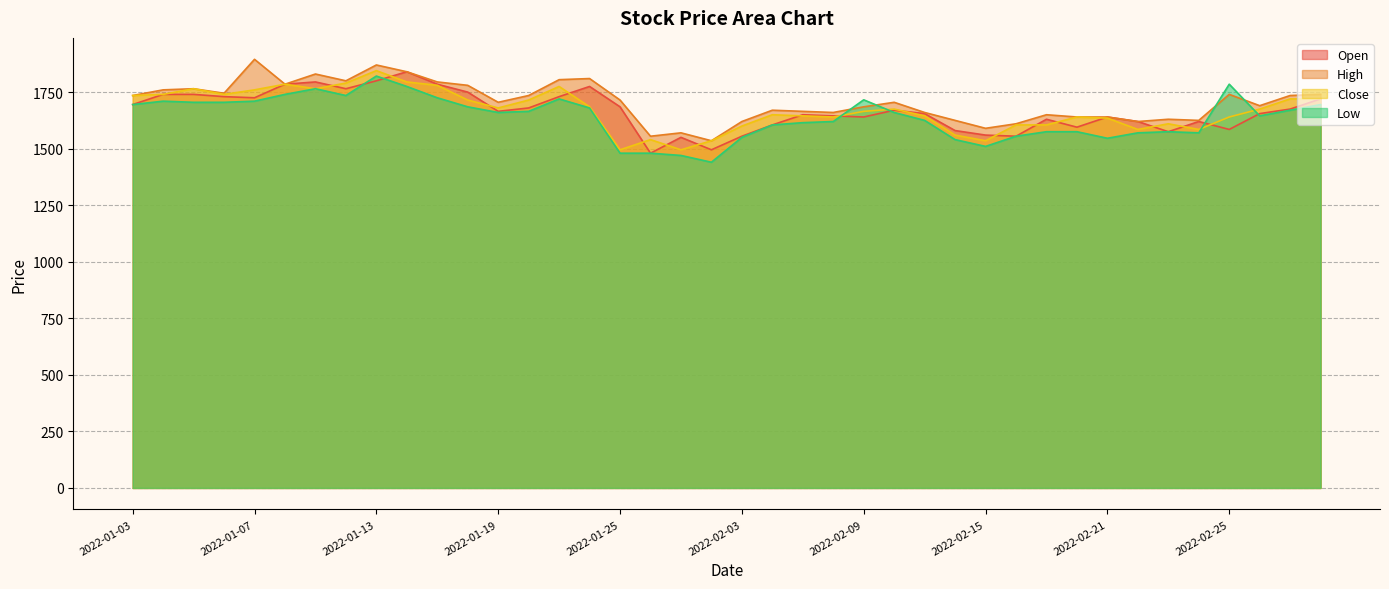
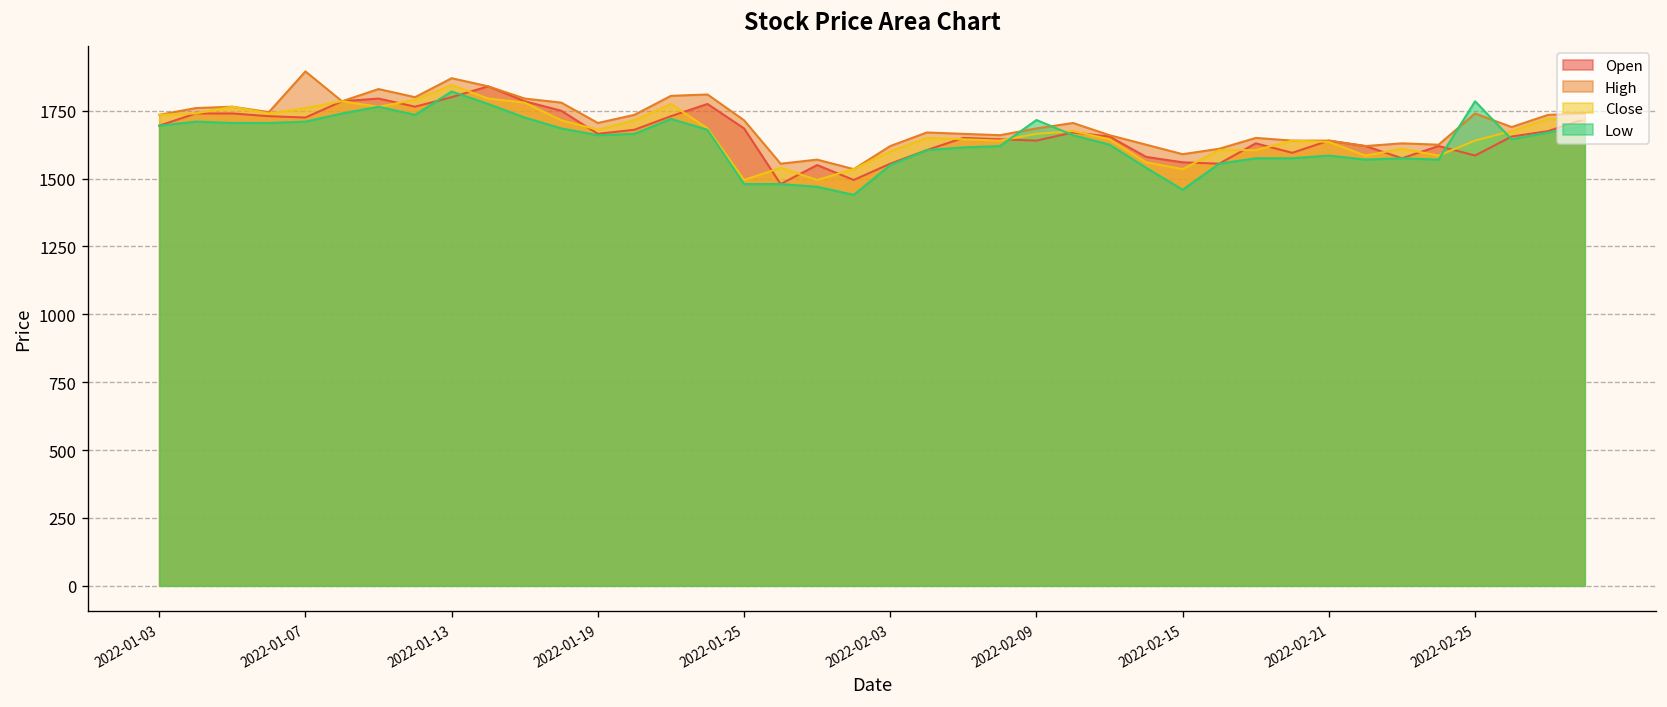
Low, 2022-02-15: 1510 -> 1460
Low, 2022-02-21: 1550 -> 1590
